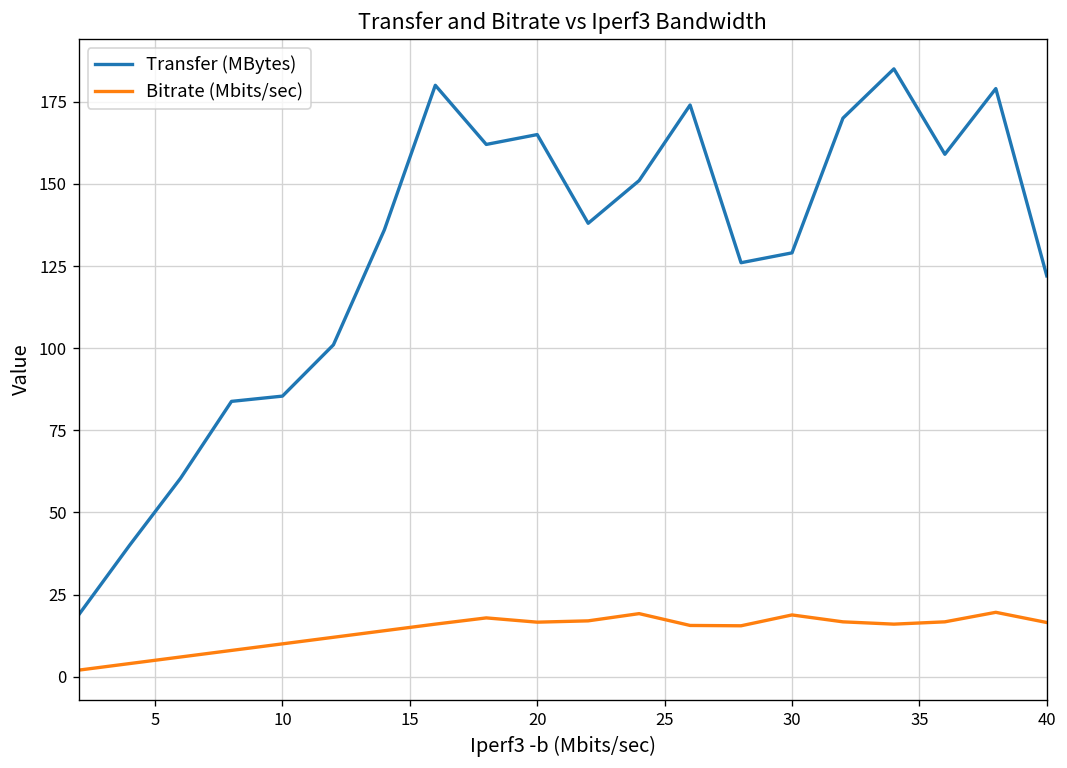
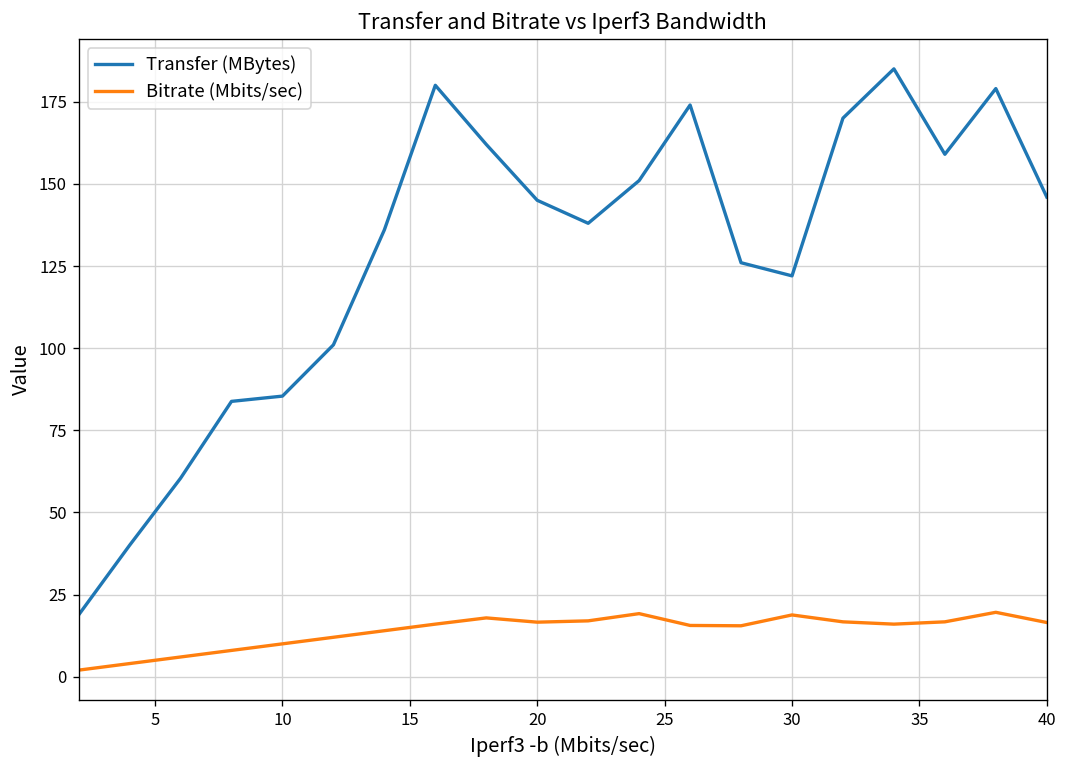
Transfer (MBytes), 20: 165 -> 145
Transfer (MBytes), 30: 129 -> 122
Transfer (MBytes), 40: 122 -> 146
